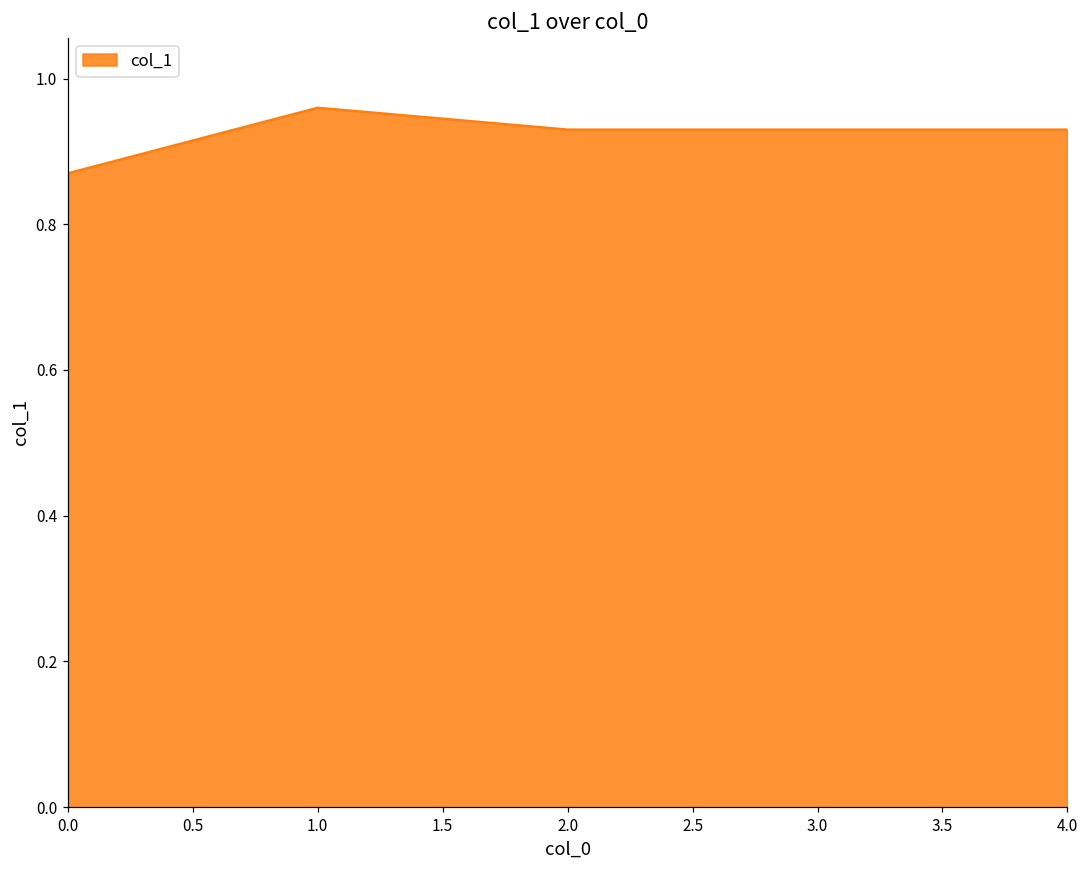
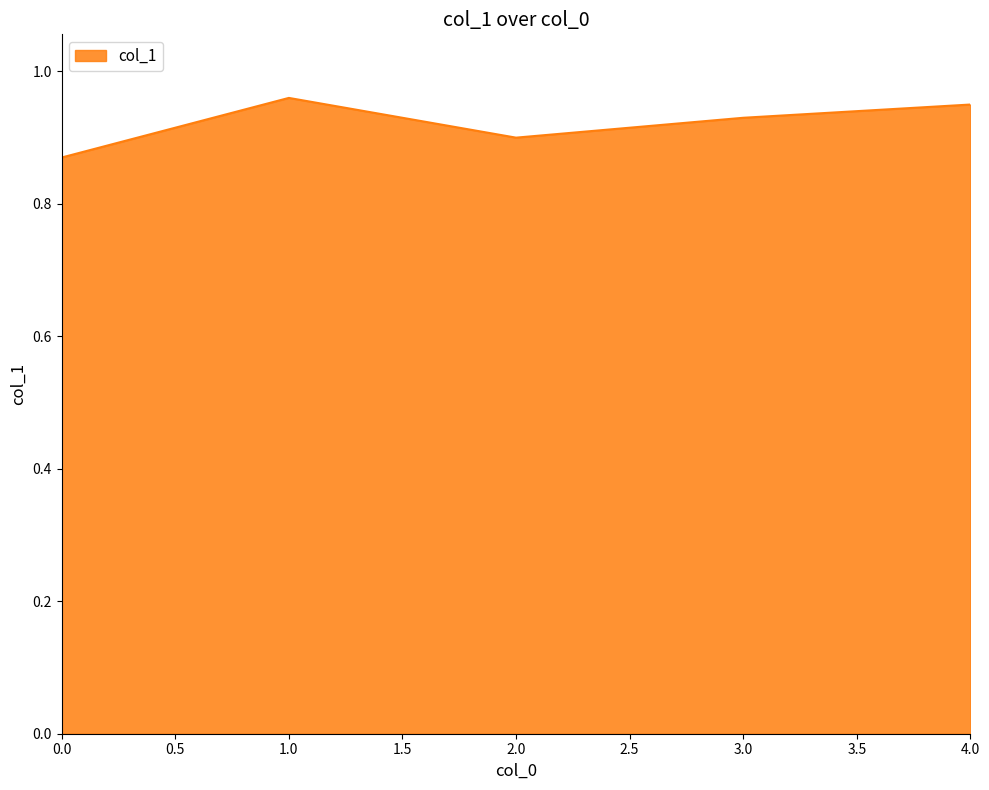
2.0: 0.93 -> 0.90
4.0: 0.93 -> 0.95
